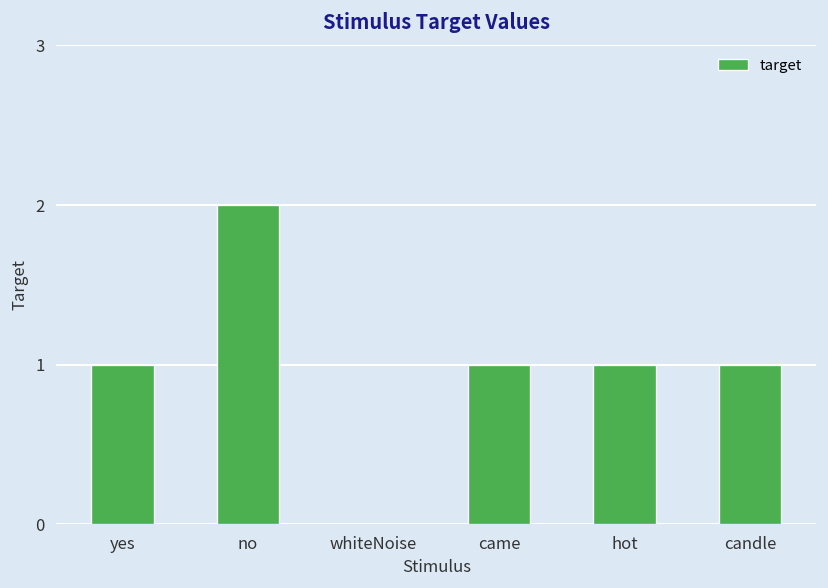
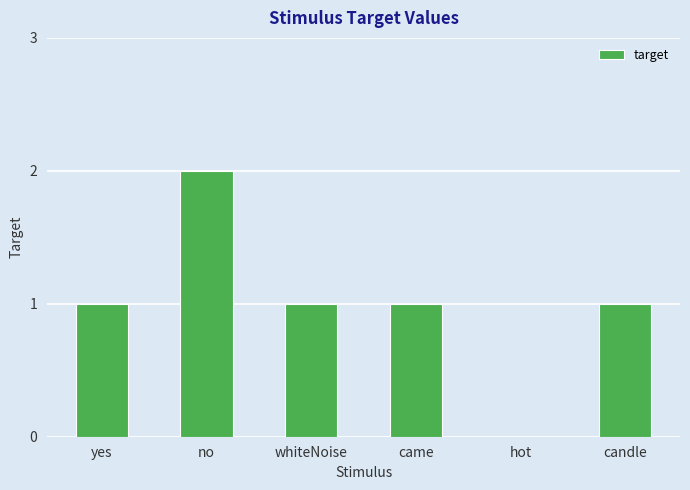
whiteNoise: 0 -> 1
hot: 1 -> 0
